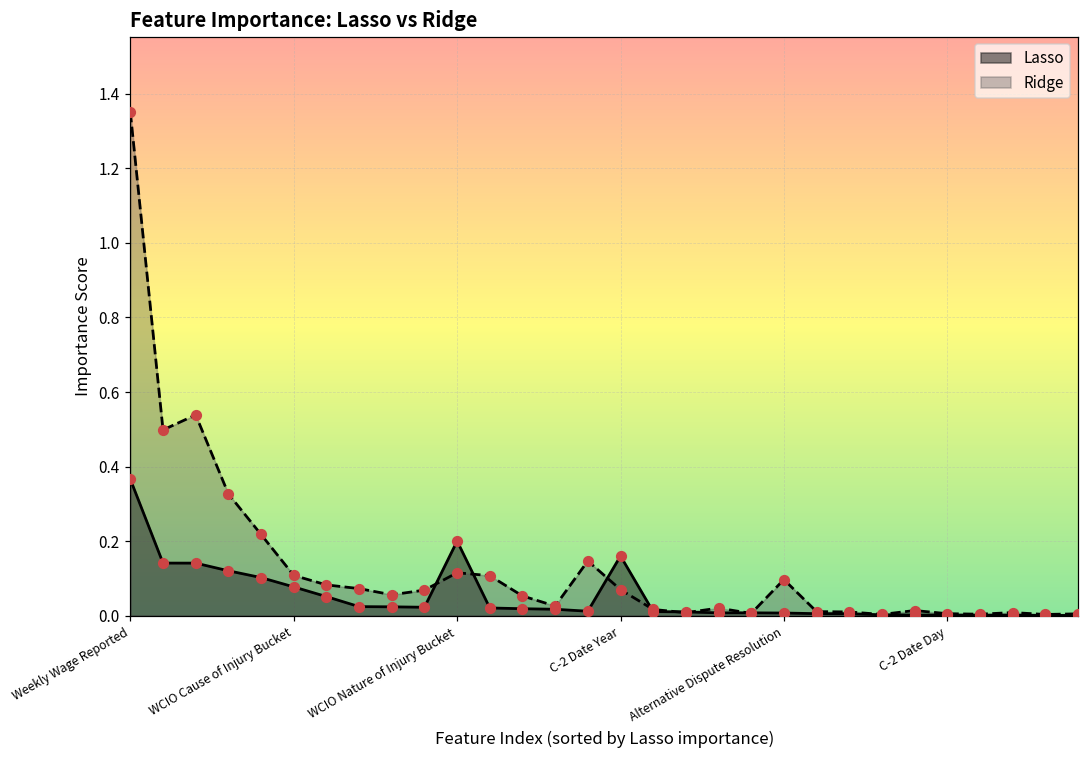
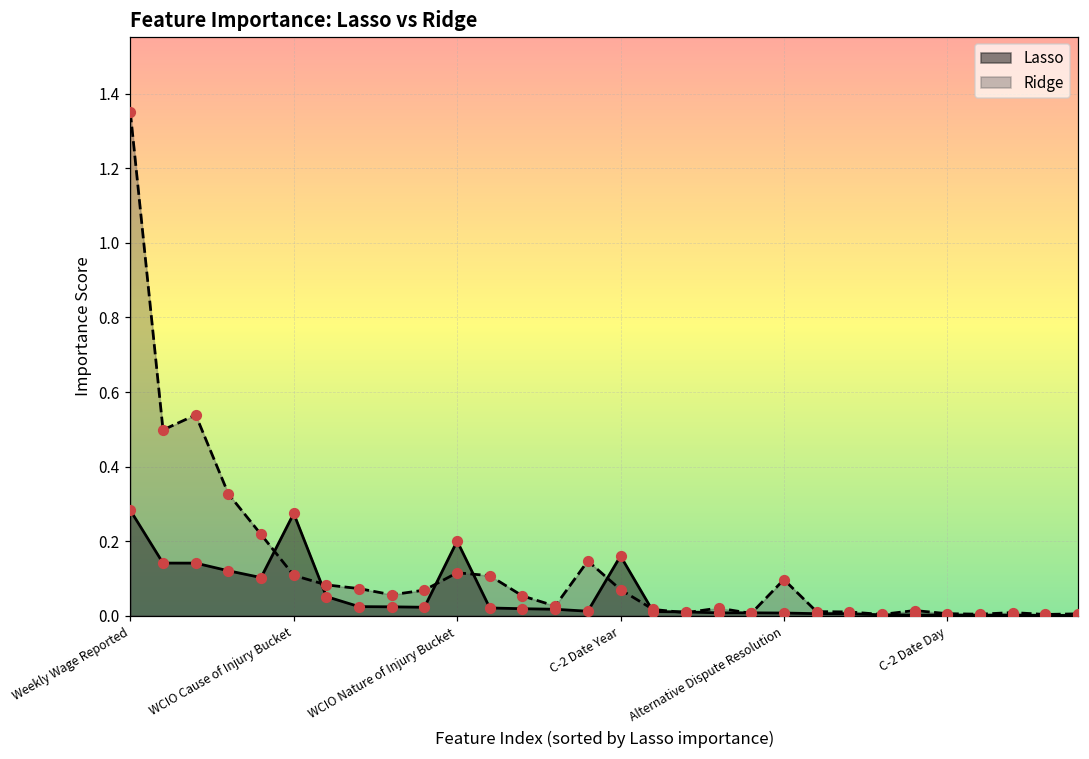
Lasso, Weekly Wage Reported: 0.37 -> 0.28
Lasso, WCIO Cause of Injury Bucket: 0.08 -> 0.27
